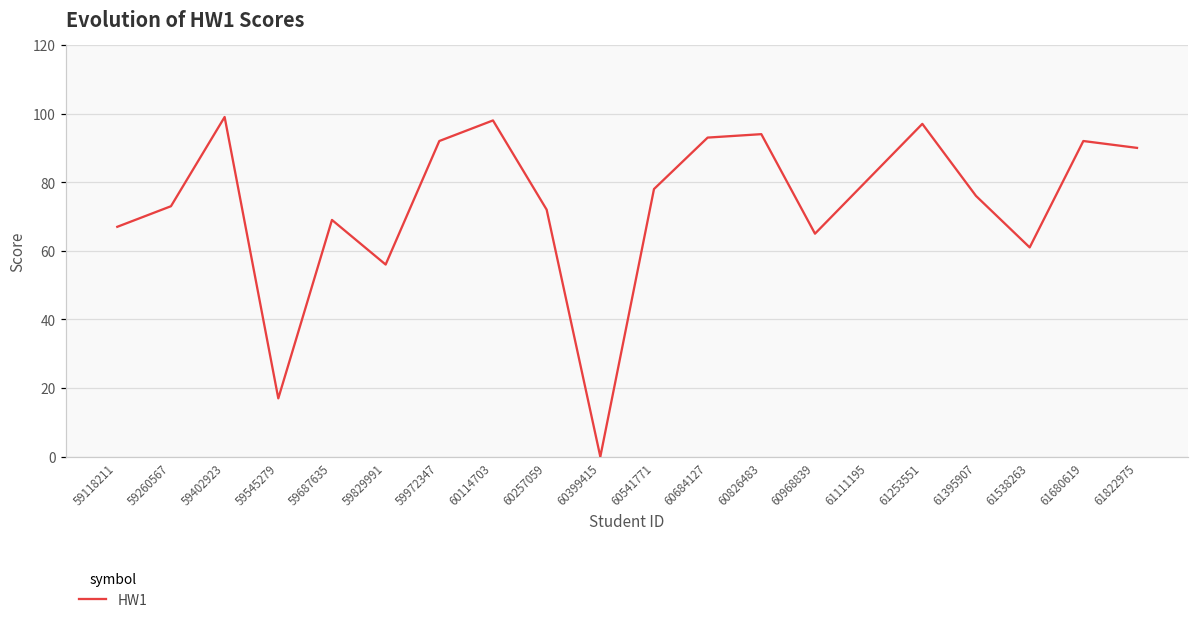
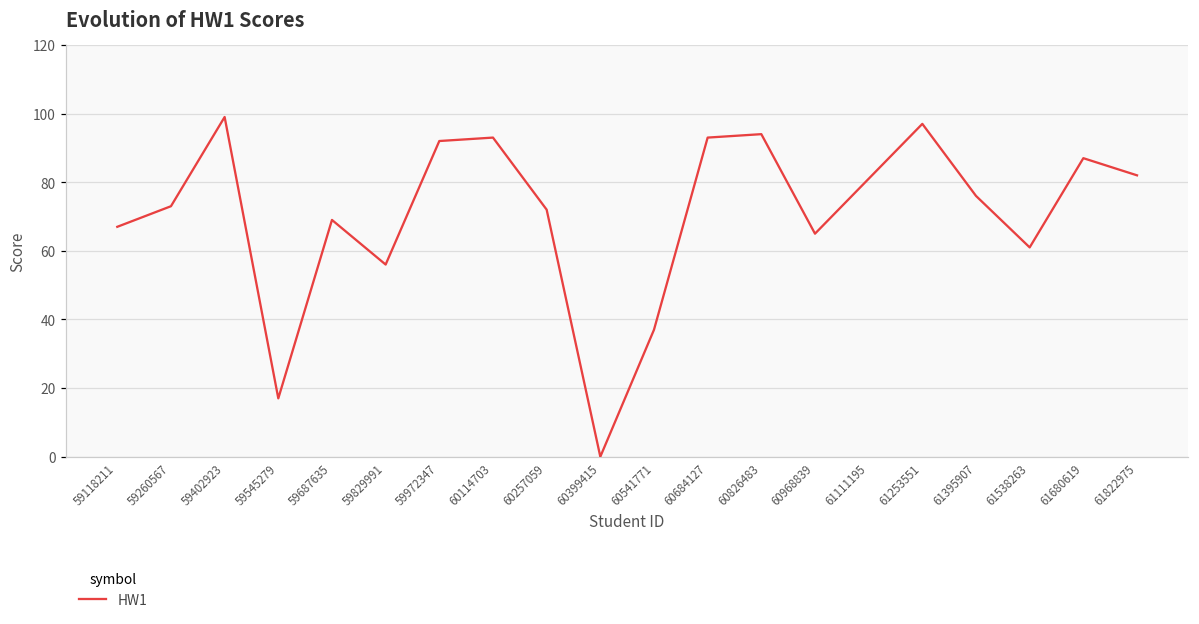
60114703: 98 -> 93
60541771: 78 -> 37
61680619: 92 -> 87
61822975: 90 -> 82
